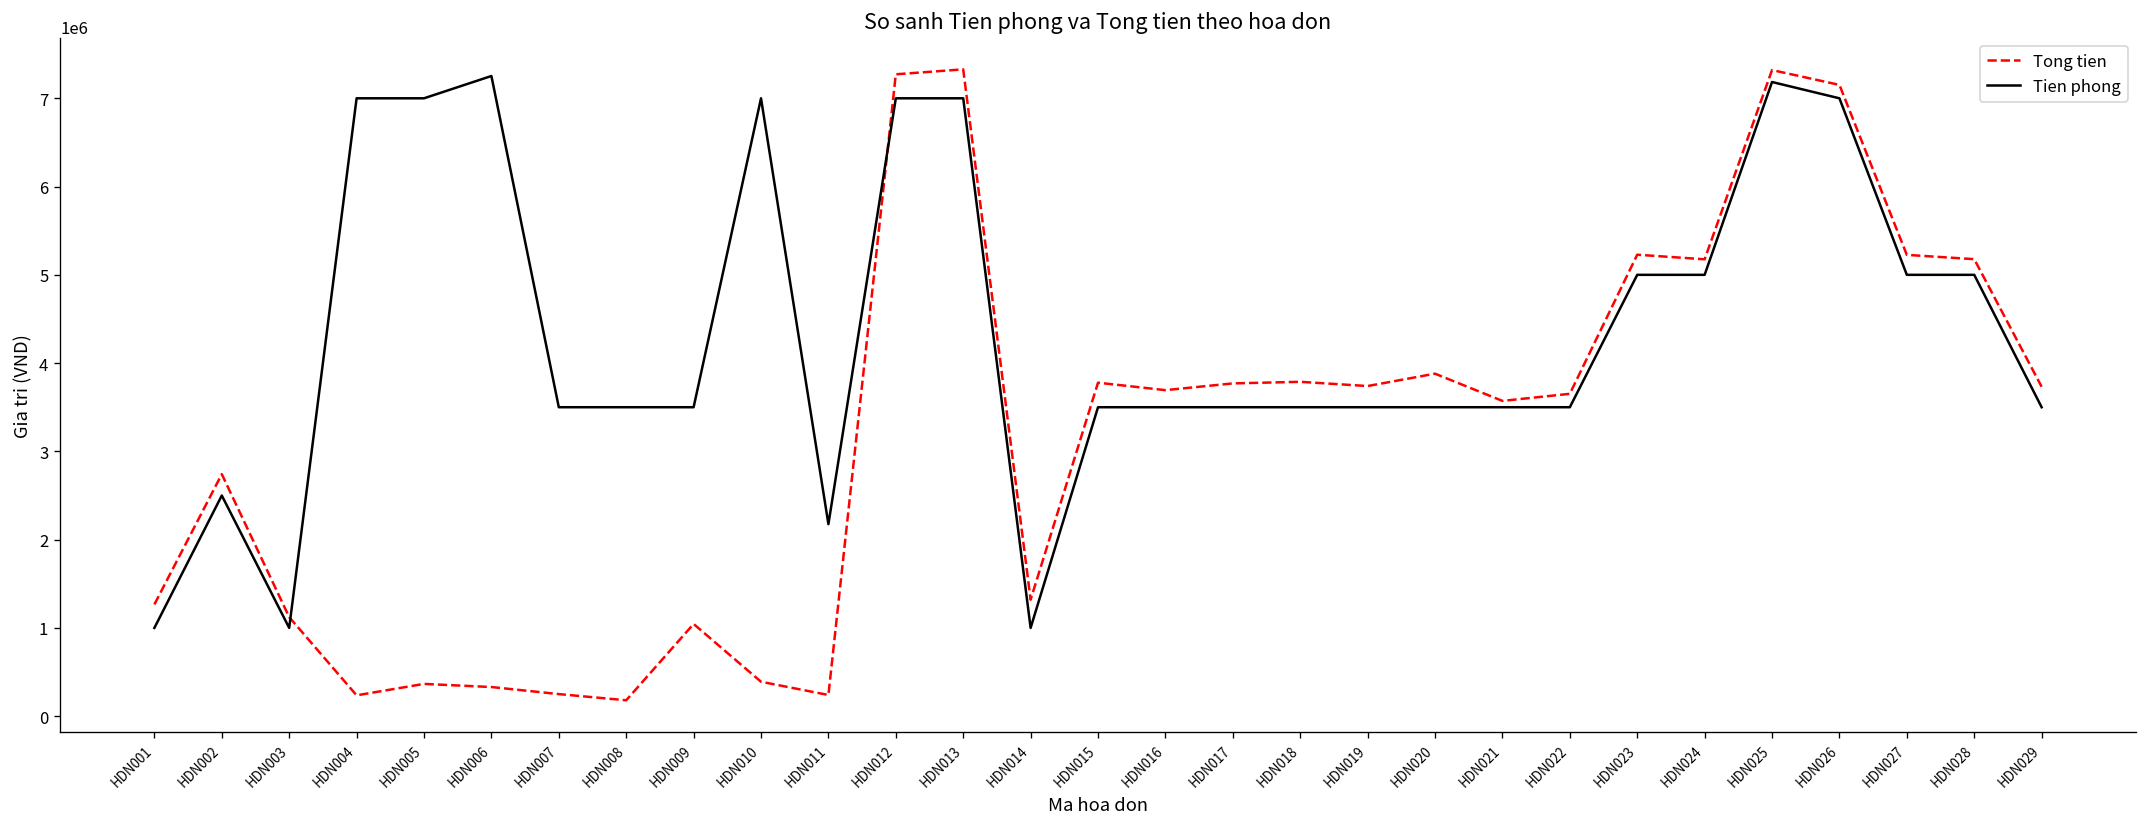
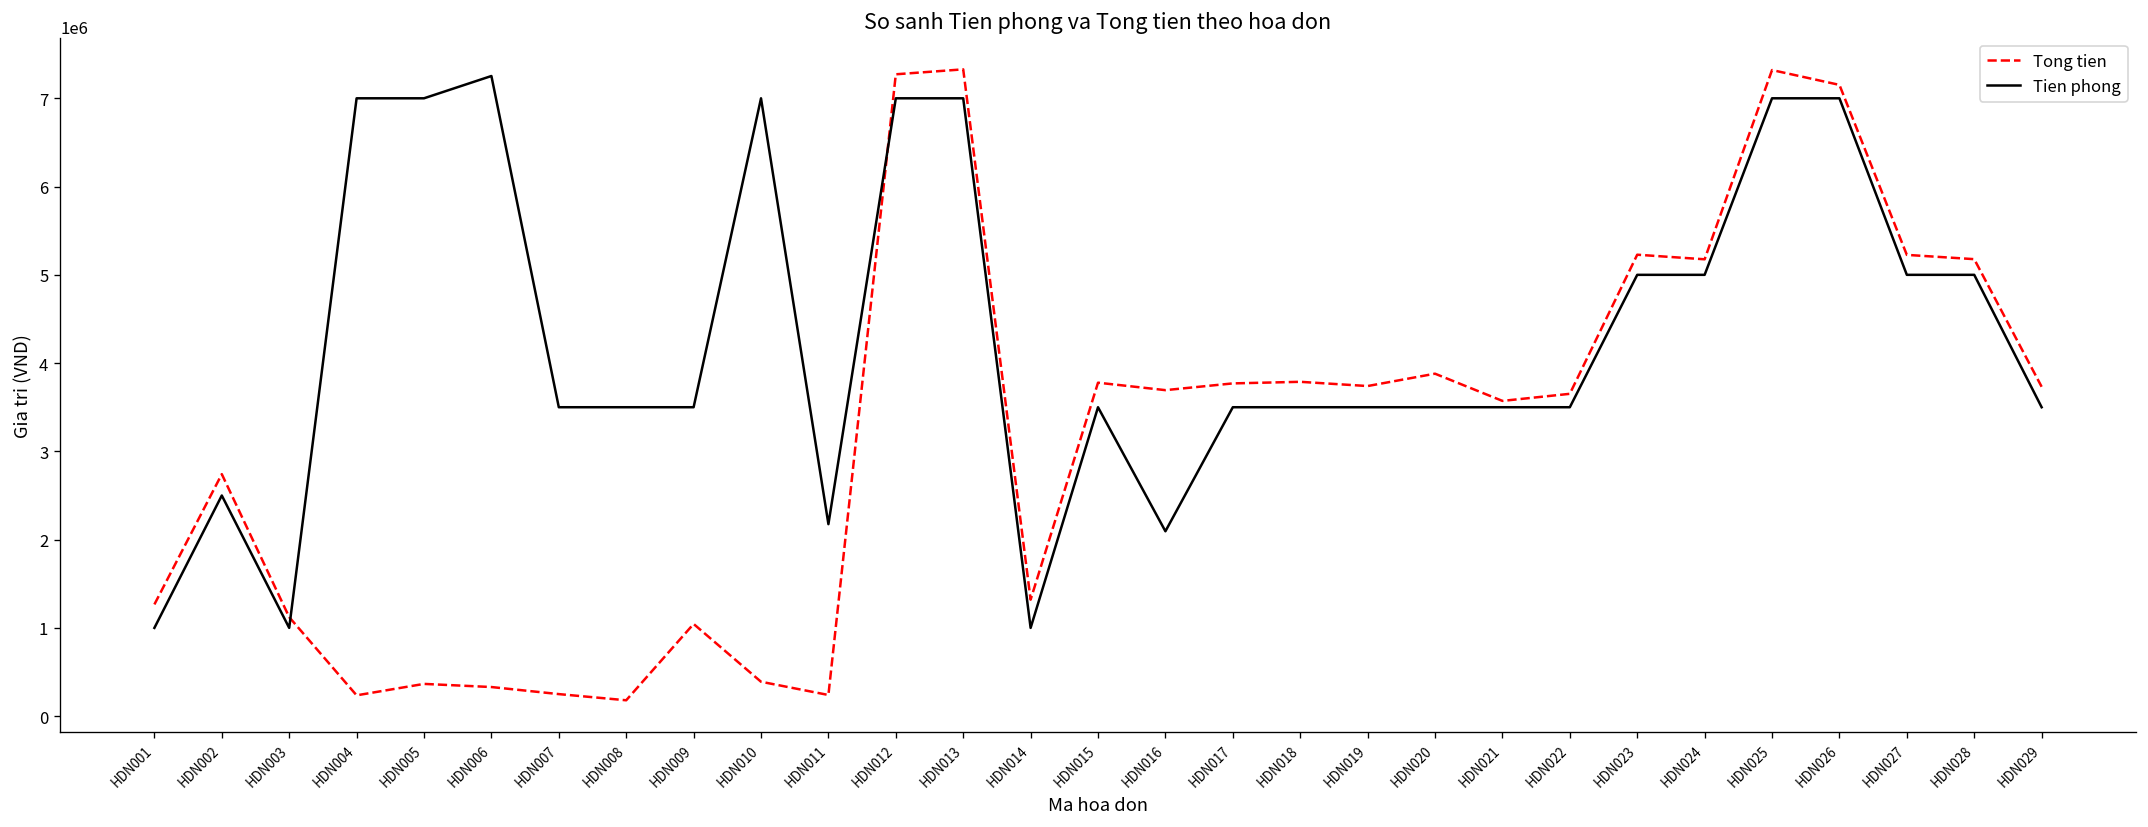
Tien phong, HDN016: 3500000 -> 2100000
Tien phong, HDN025: 7200000 -> 7000000
